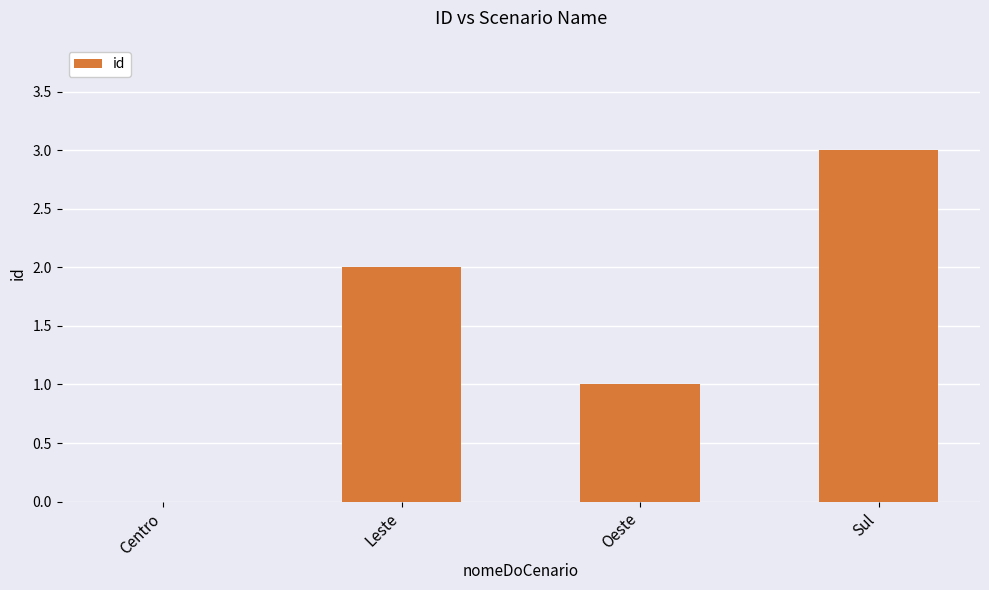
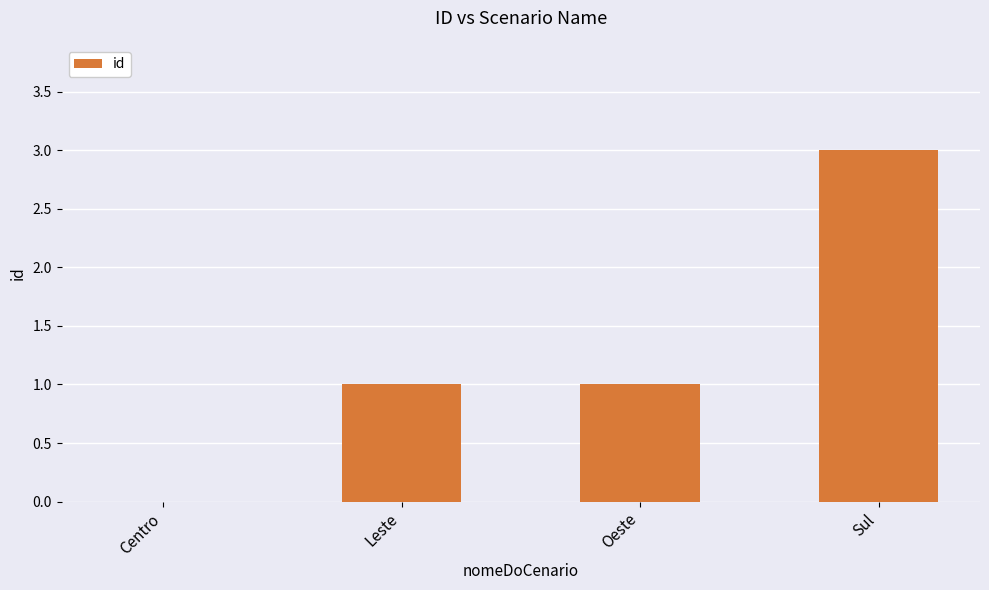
Leste: 2 -> 1
